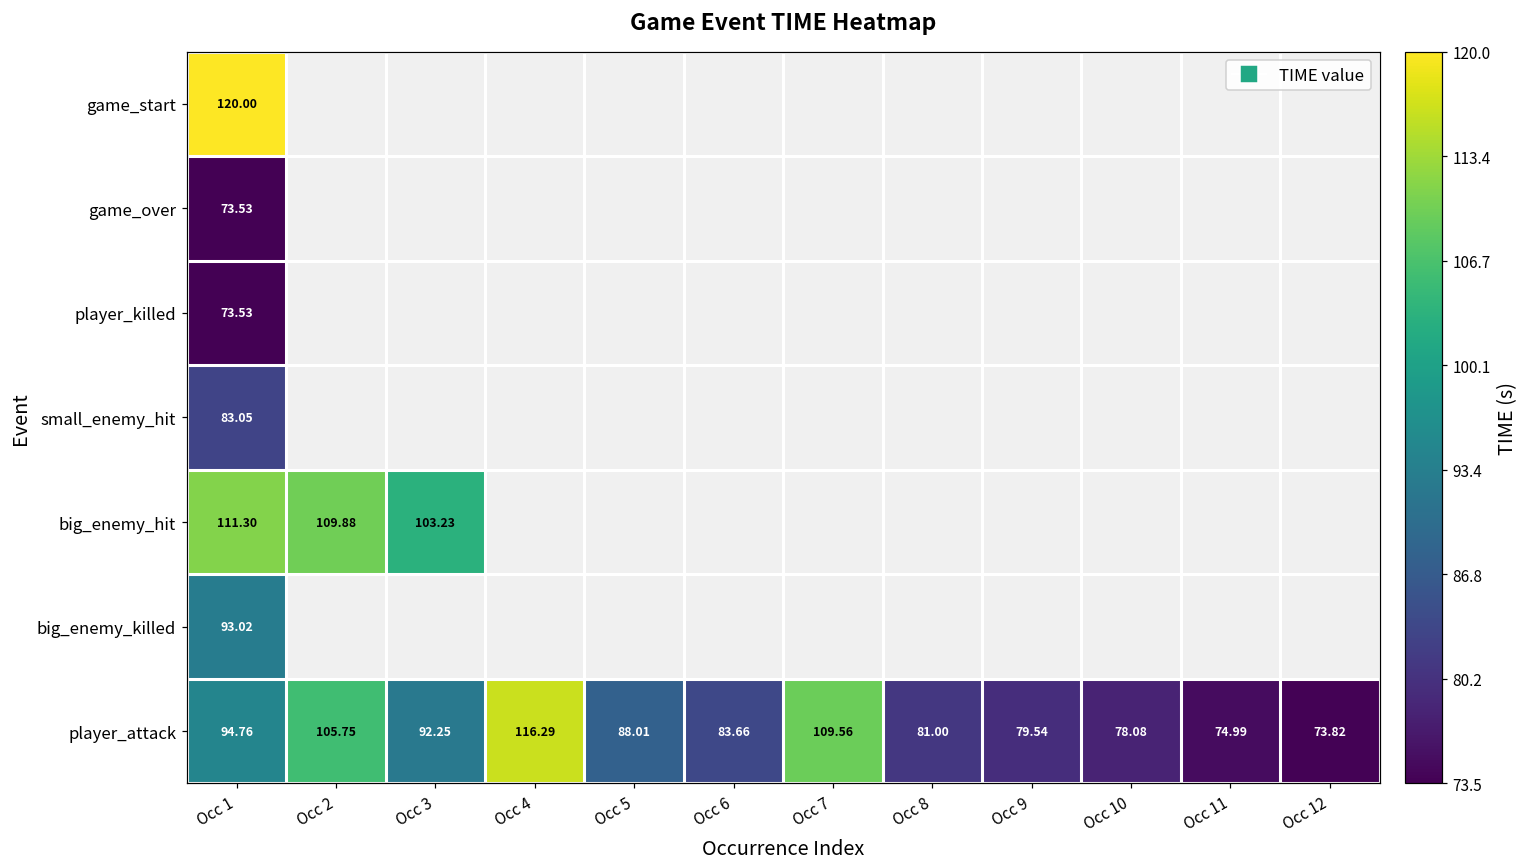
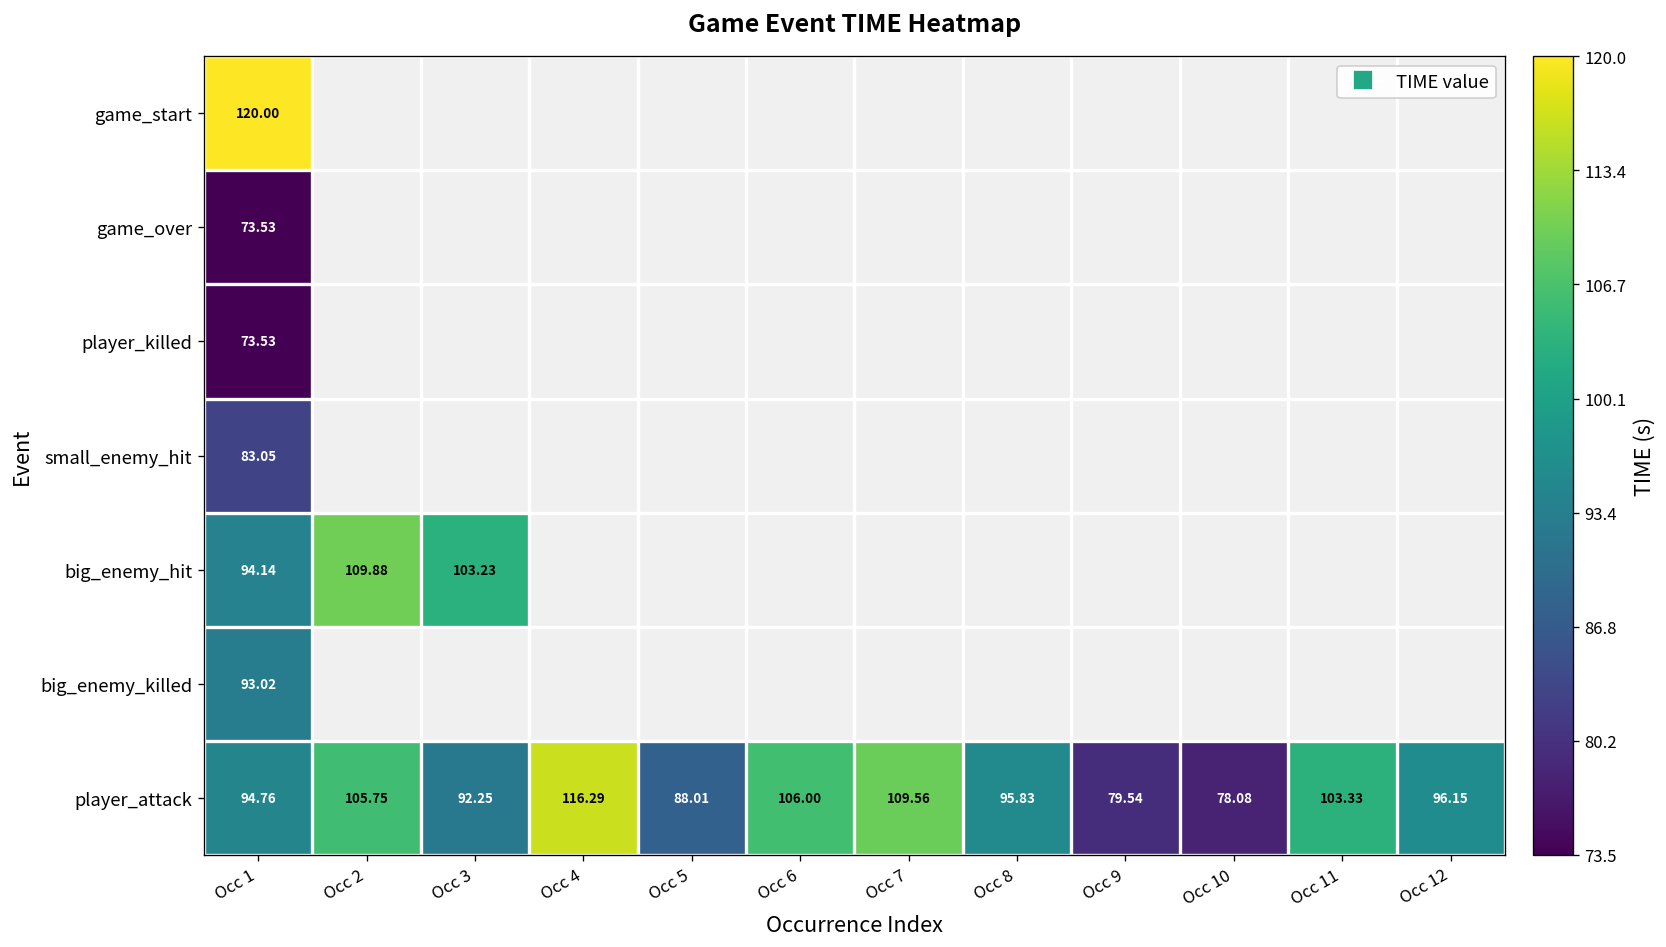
big_enemy_hit, Occ 1: 111.30 -> 94.14
player_attack, Occ 6: 83.66 -> 106.00
player_attack, Occ 8: 81.00 -> 95.83
player_attack, Occ 11: 74.99 -> 103.33
player_attack, Occ 12: 73.82 -> 96.15
